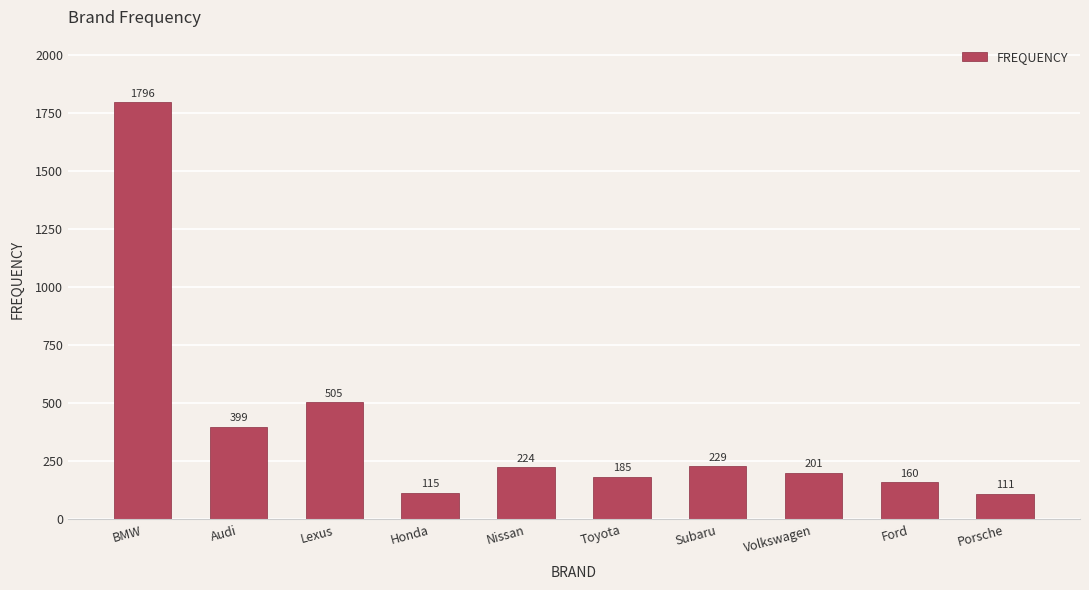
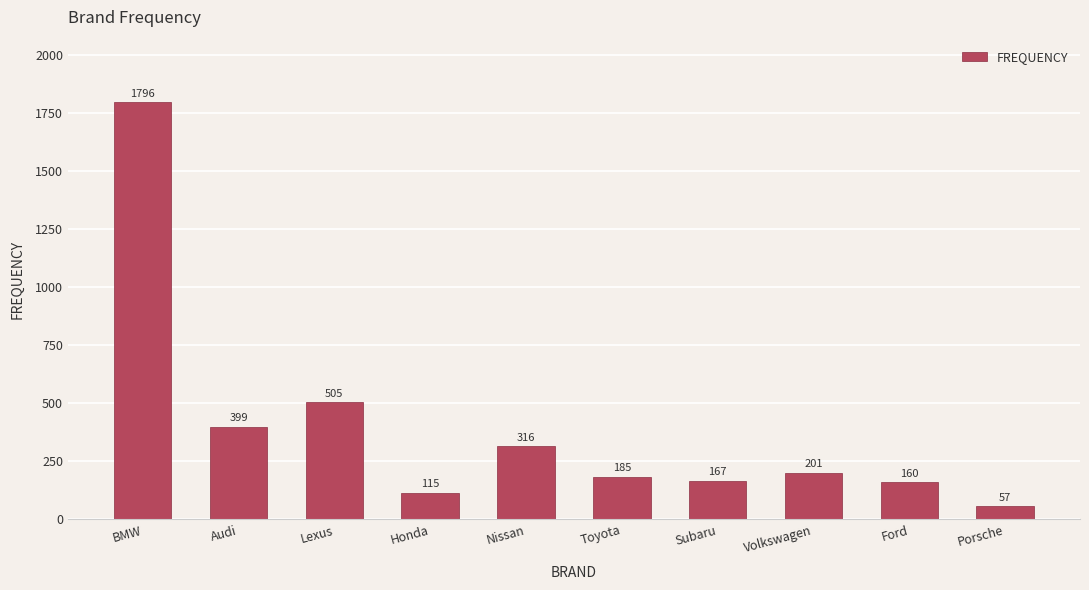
Nissan: 224 -> 316
Subaru: 229 -> 167
Porsche: 111 -> 57
